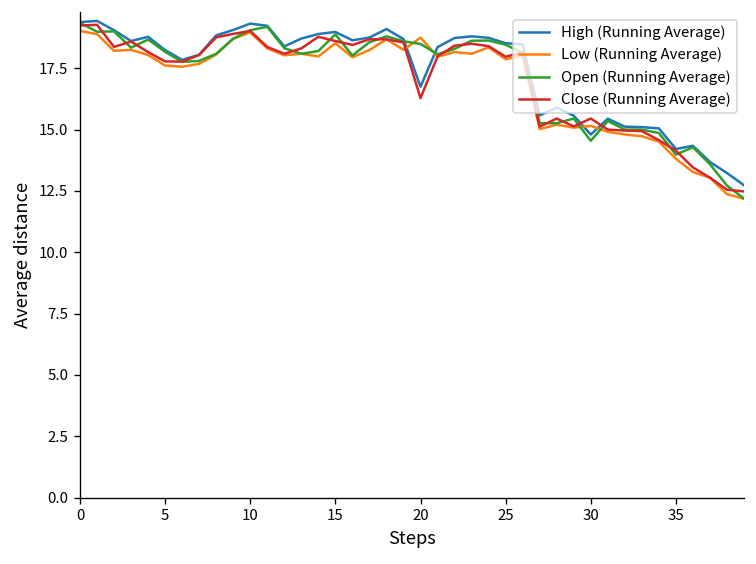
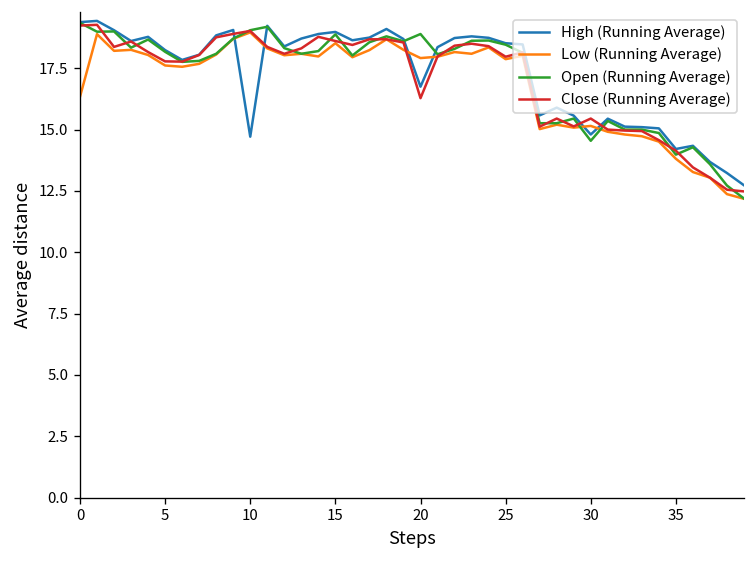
Low (Running Average), 0: 19.0 -> 16.3
High (Running Average), 10: 19.3 -> 14.7
Low (Running Average), 20: 18.7 -> 17.9
Open (Running Average), 20: 18.5 -> 18.9
